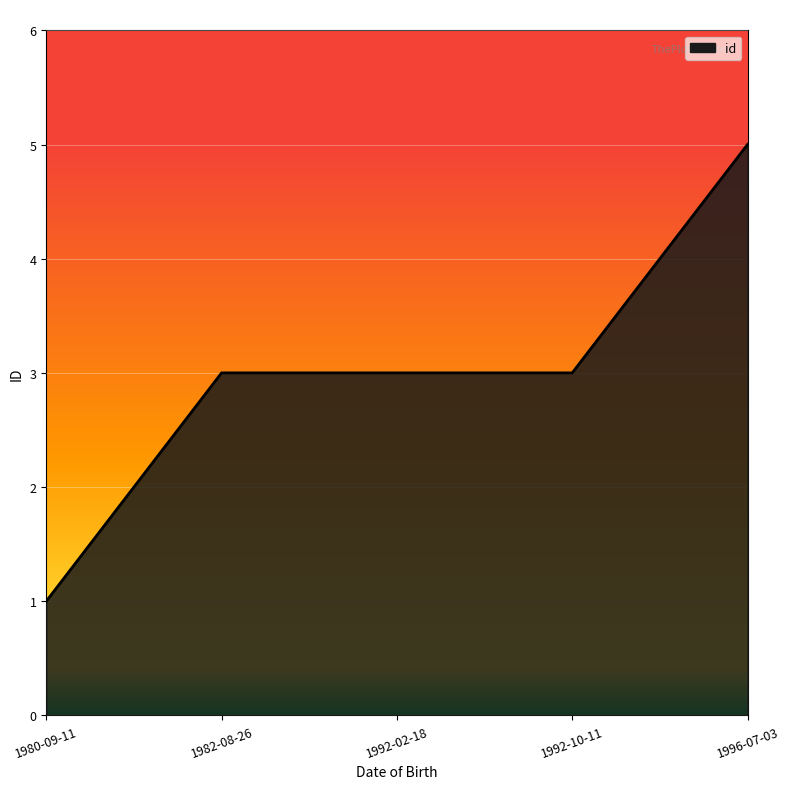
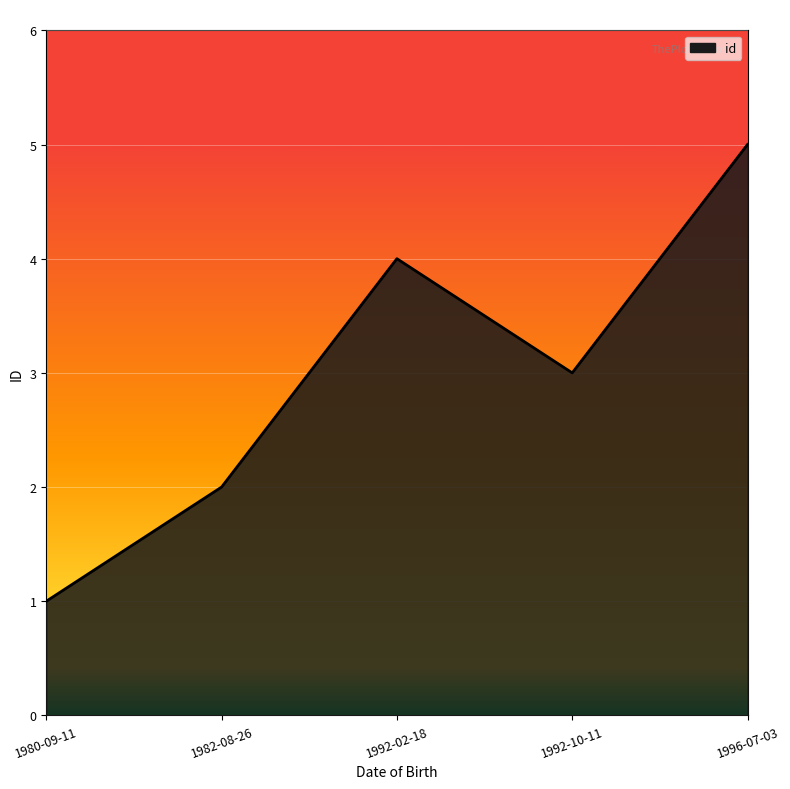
1982-08-26: 3 -> 2
1992-02-18: 3 -> 4
